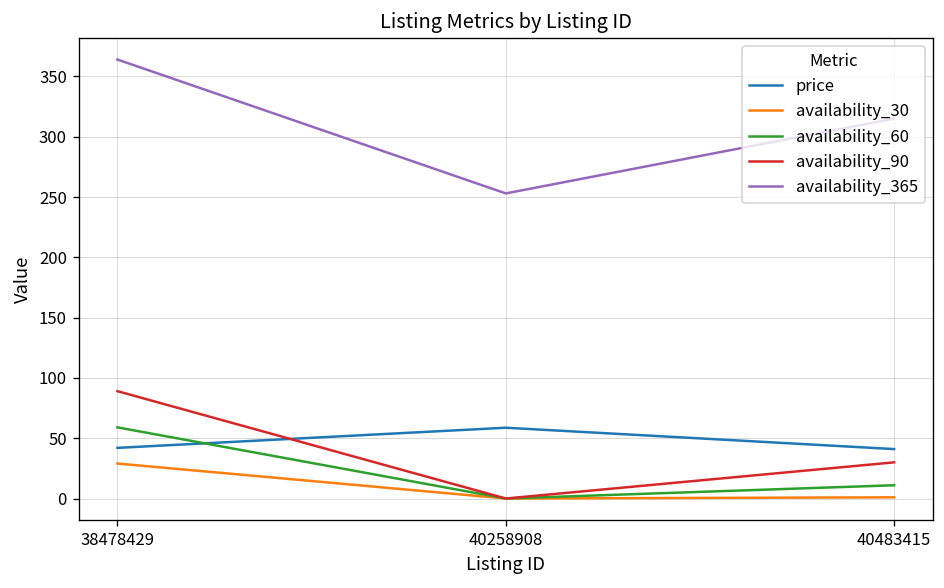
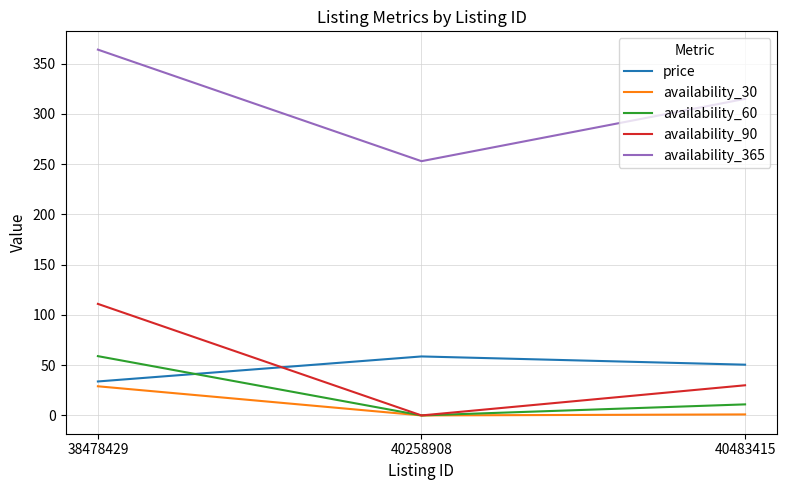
price, 38478429: 42 -> 34
availability_90, 38478429: 89 -> 111
price, 40483415: 41 -> 51
